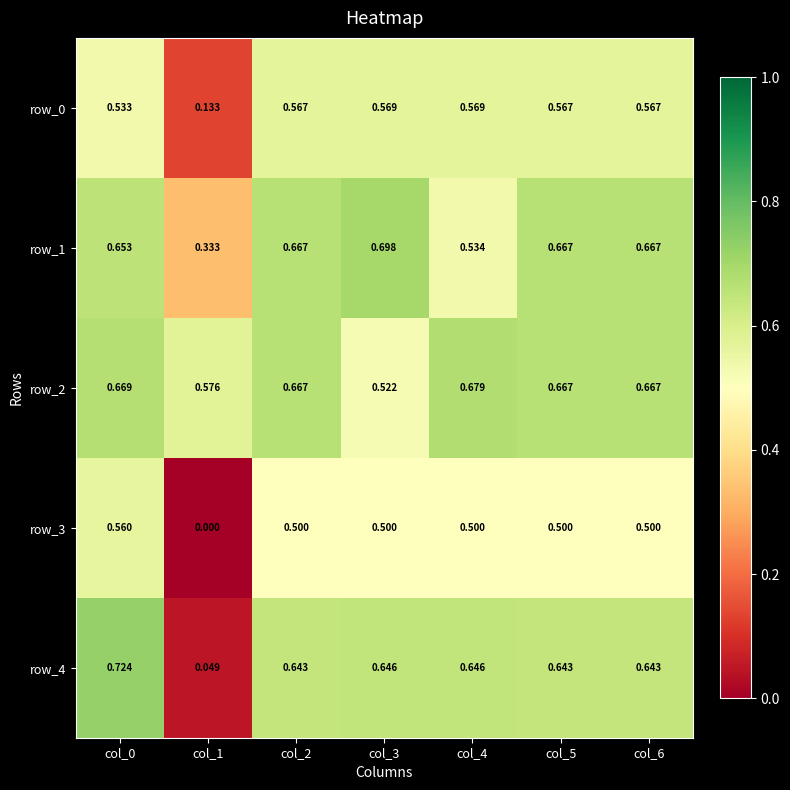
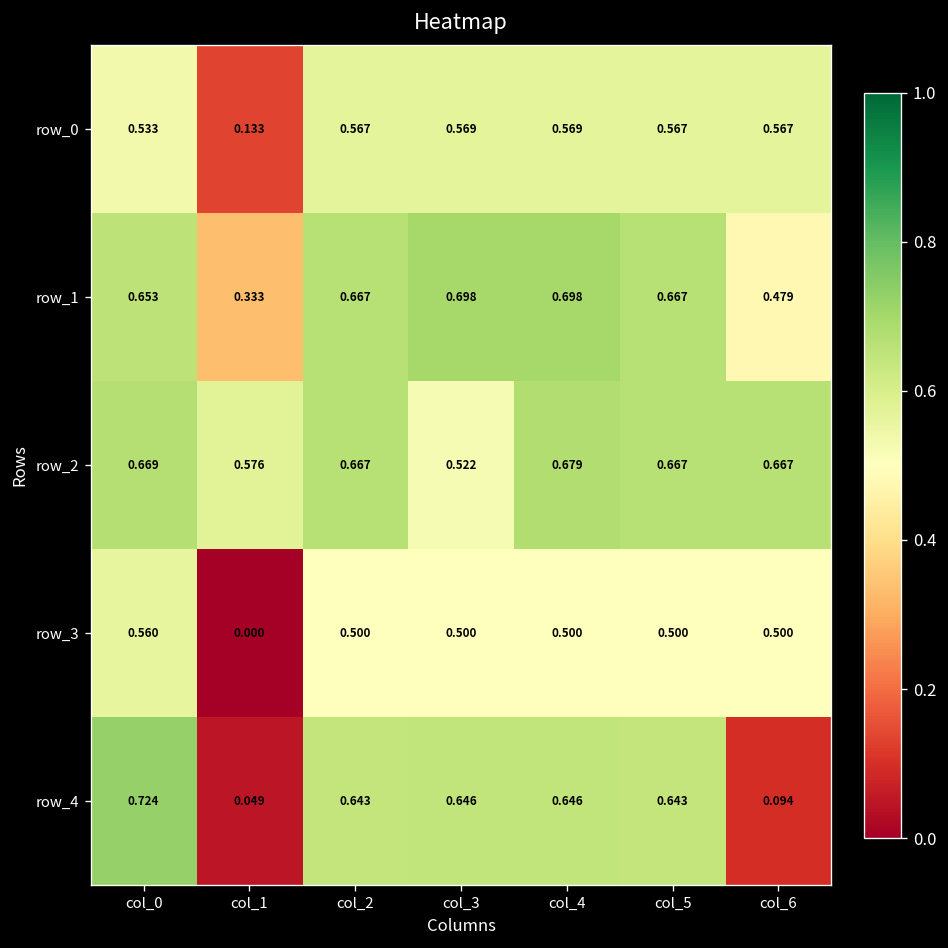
row_1, col_4: 0.534 -> 0.698
row_1, col_6: 0.667 -> 0.479
row_4, col_6: 0.643 -> 0.094
